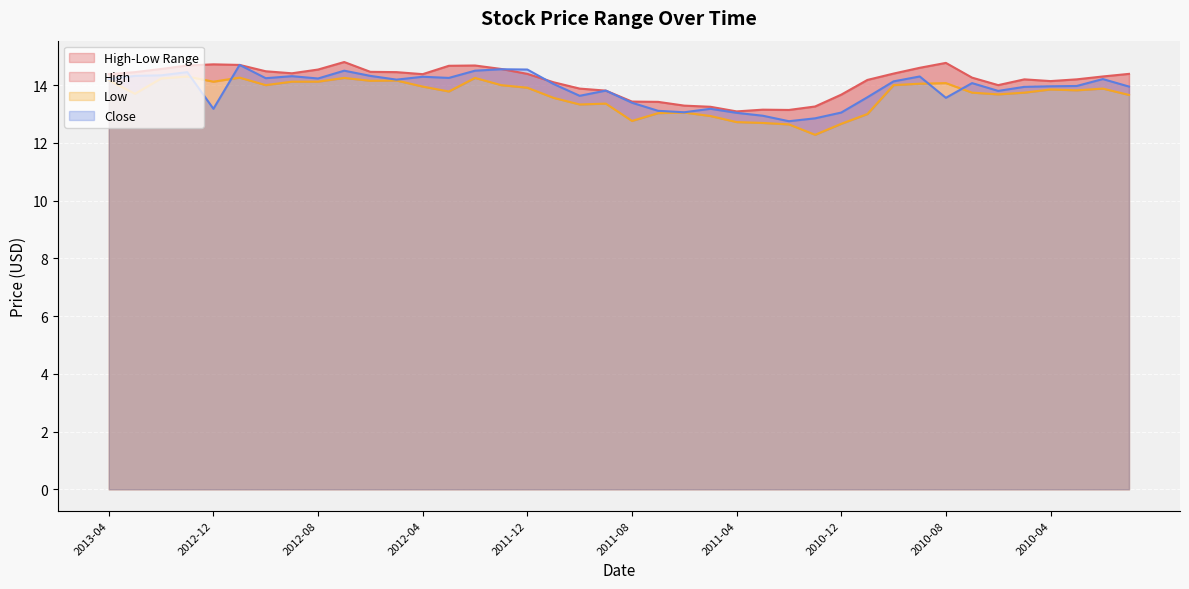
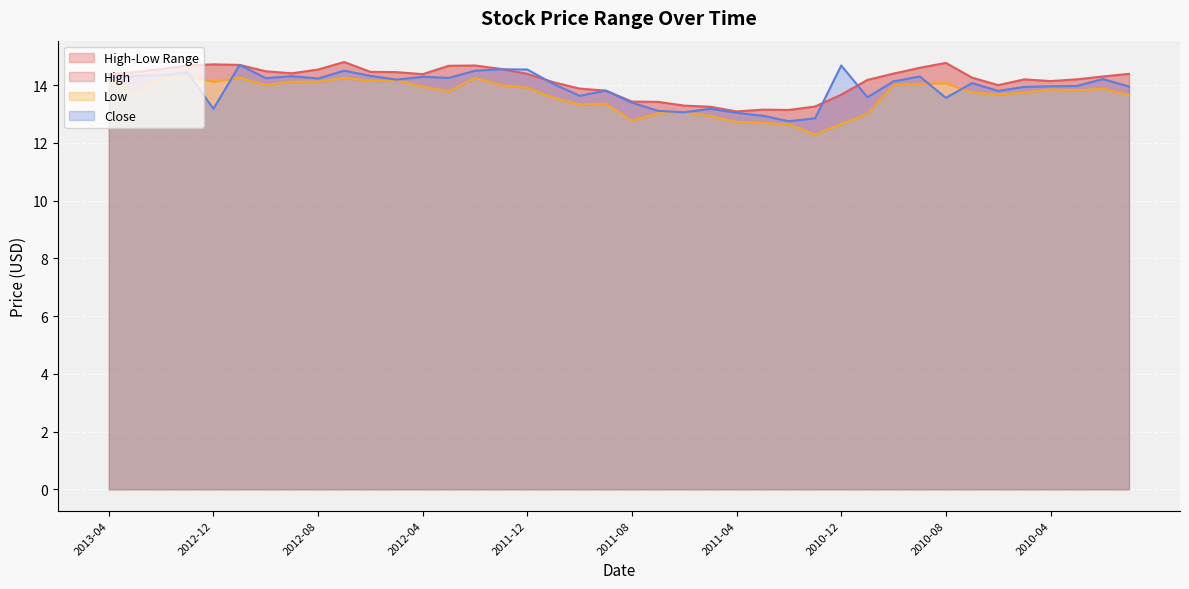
Close, 2010-12: 13.1 -> 14.7
